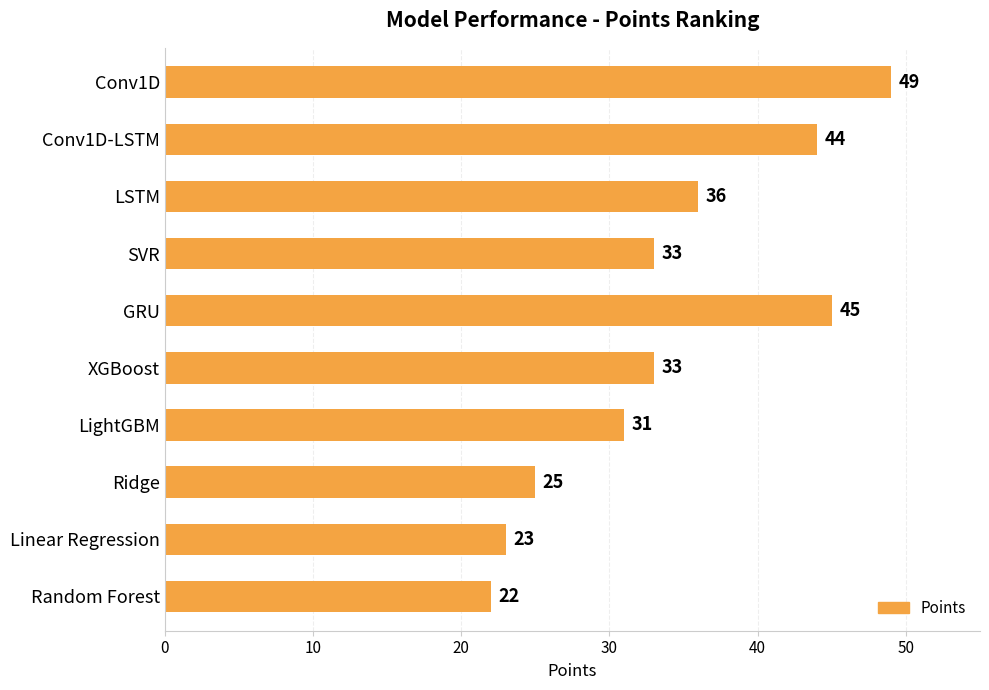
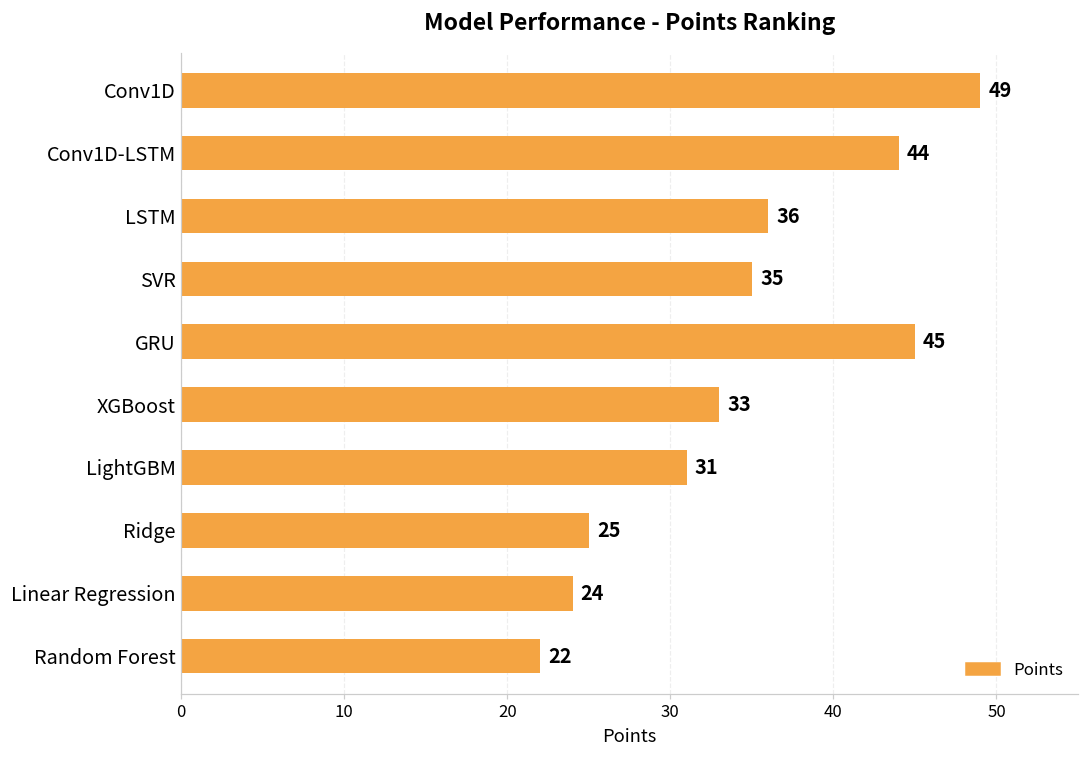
SVR: 33 -> 35
Linear Regression: 23 -> 24
